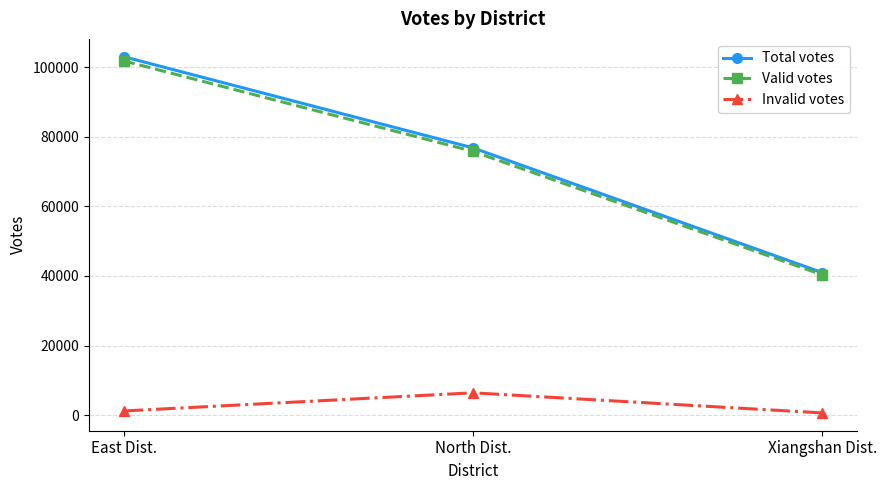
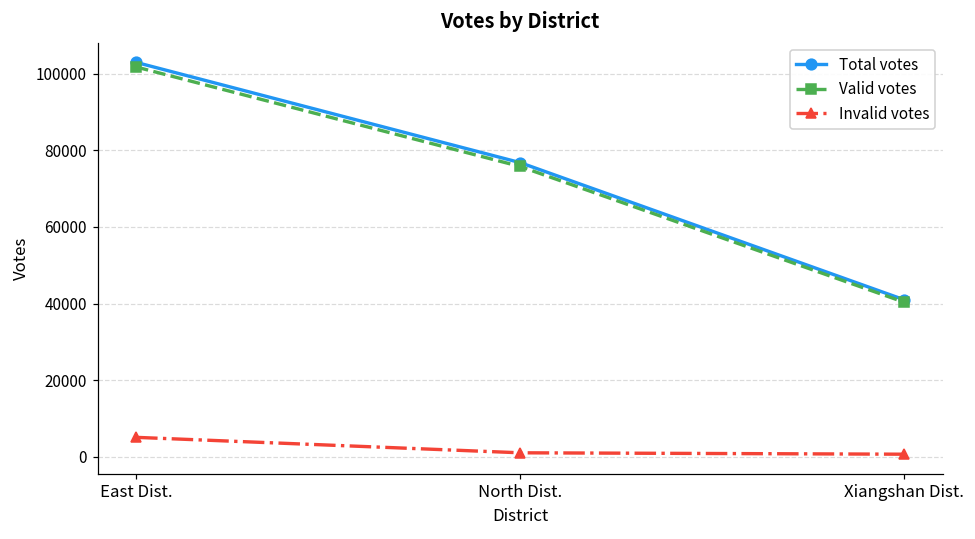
Invalid votes, East Dist.: 1000 -> 5000
Invalid votes, North Dist.: 6000 -> 1000
